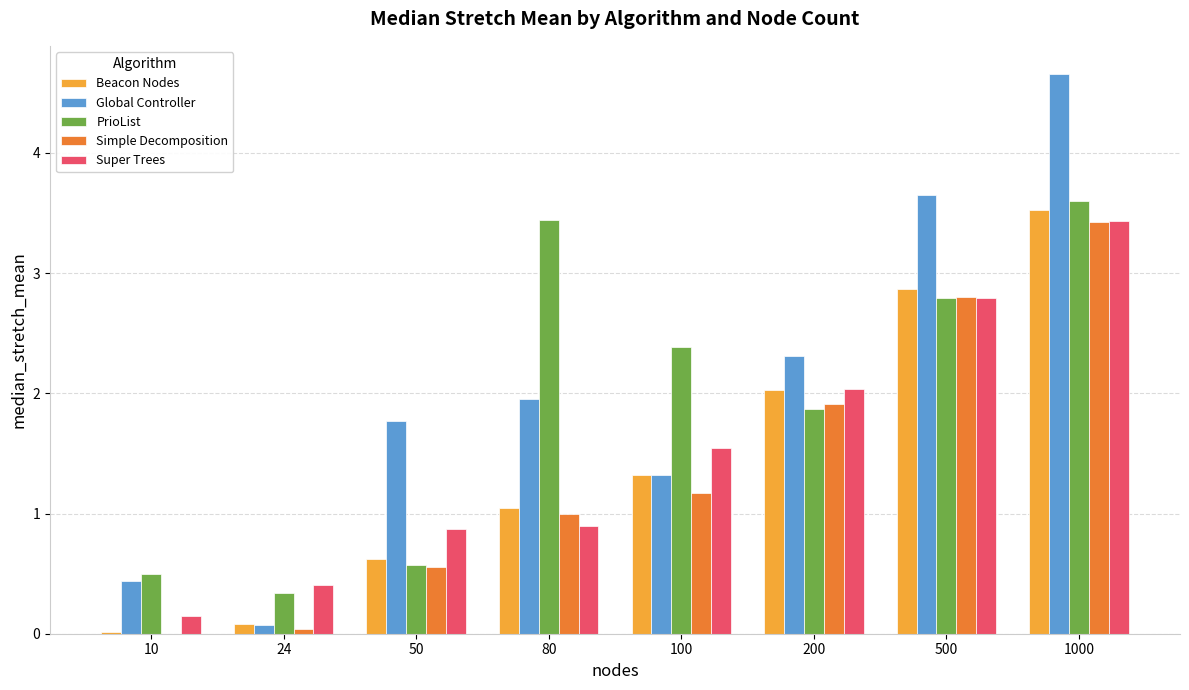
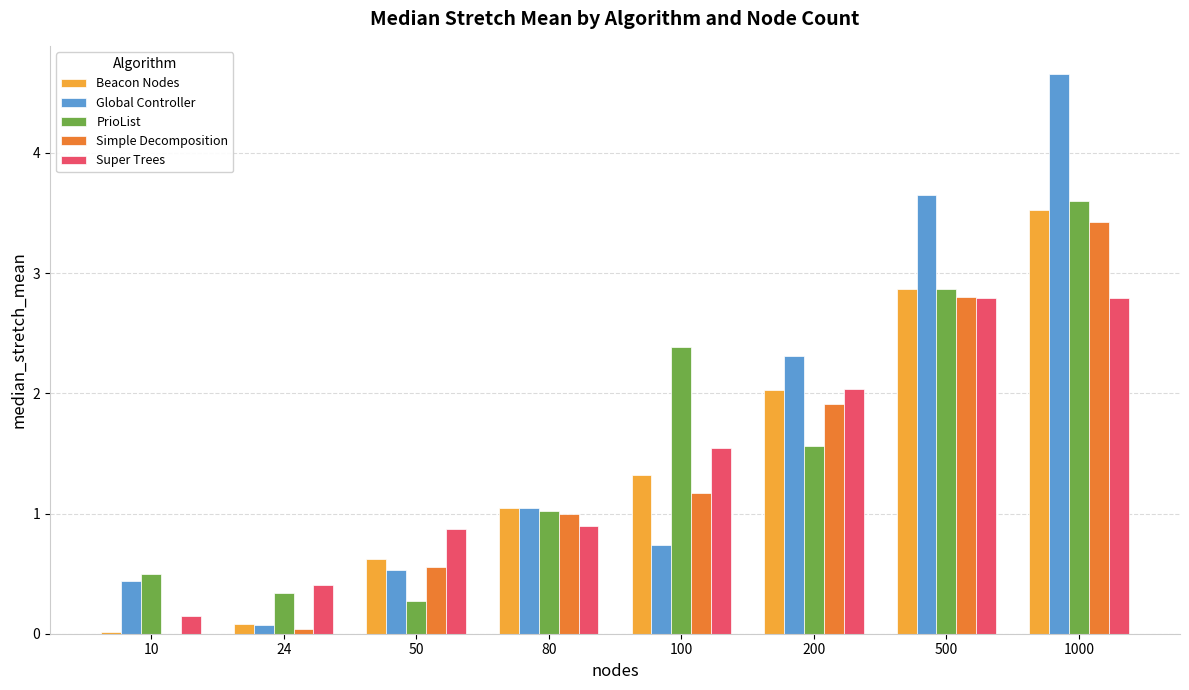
Global Controller, 50: 1.77 -> 0.53
PrioList, 50: 0.57 -> 0.27
Global Controller, 80: 1.95 -> 1.05
PrioList, 80: 3.44 -> 1.02
Global Controller, 100: 1.32 -> 0.74
PrioList, 200: 1.87 -> 1.56
PrioList, 500: 2.79 -> 2.86
Super Trees, 1000: 3.43 -> 2.79
